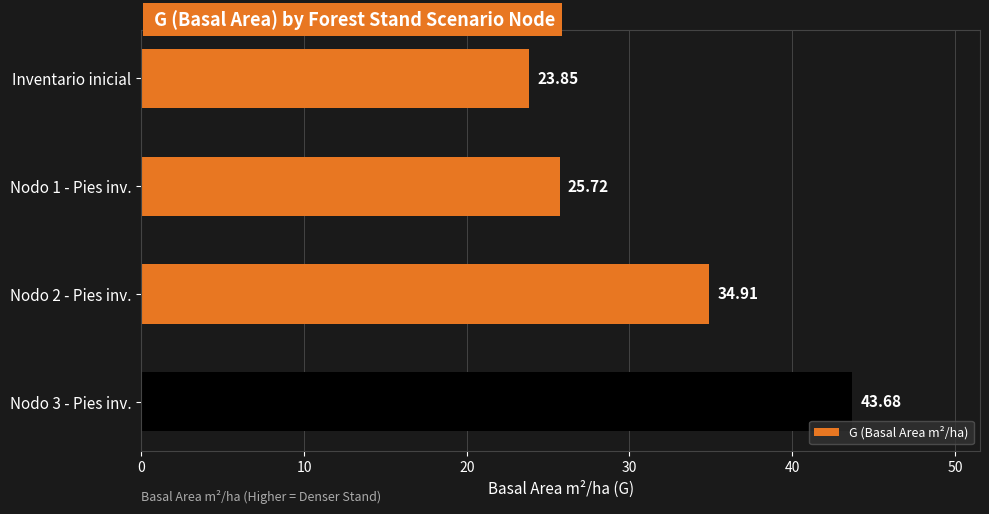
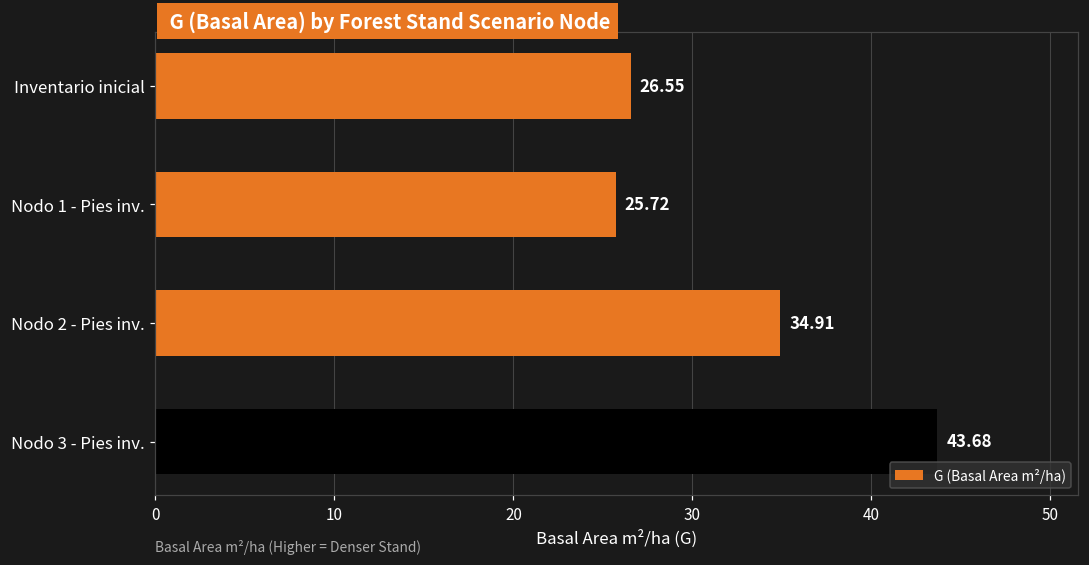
Inventario inicial: 23.85 -> 26.55
